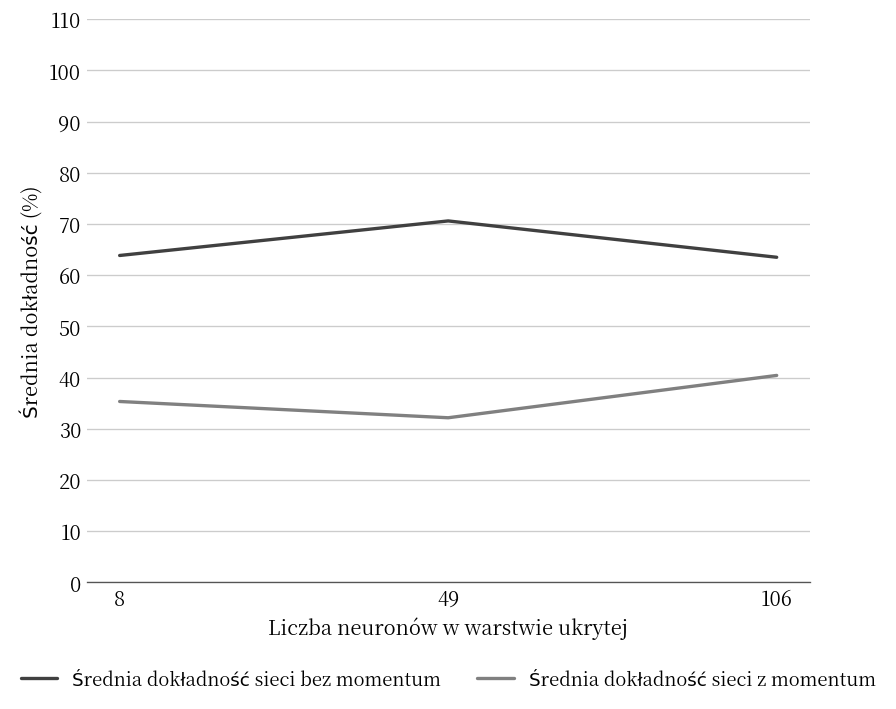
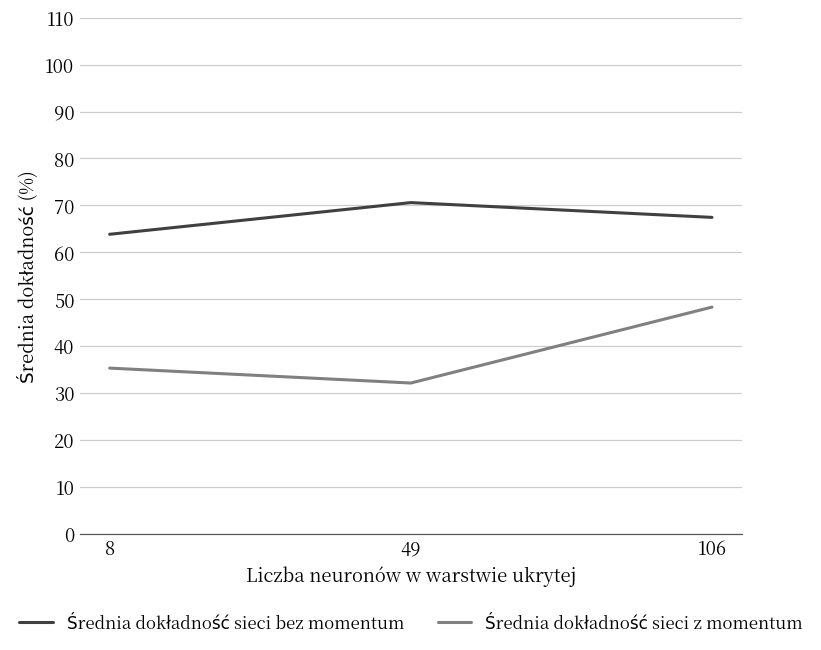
Średnia dokładność sieci bez momentum, 106: 63 -> 67
Średnia dokładność sieci z momentum, 106: 40 -> 48
